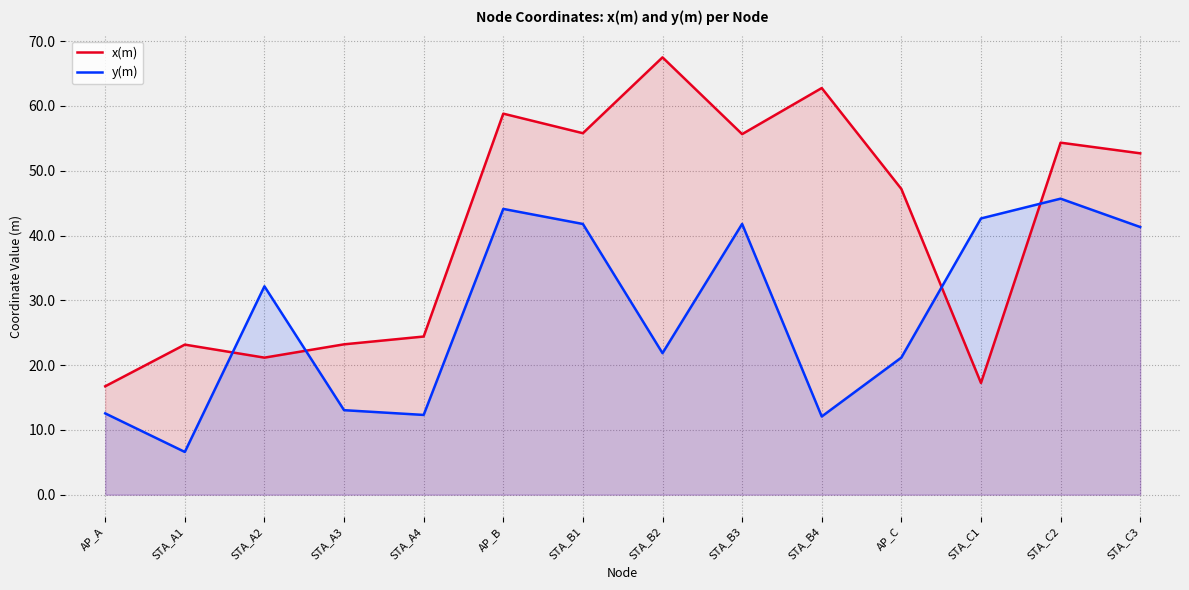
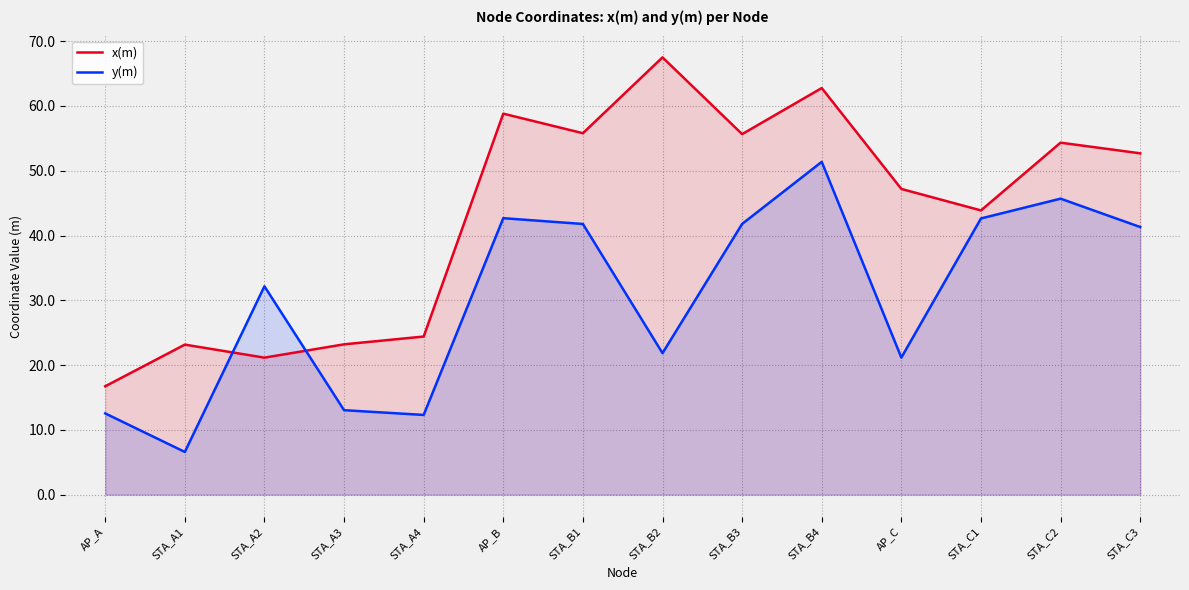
y(m), AP_B: 44 -> 43
y(m), STA_B4: 12 -> 51
x(m), STA_C1: 17 -> 44
